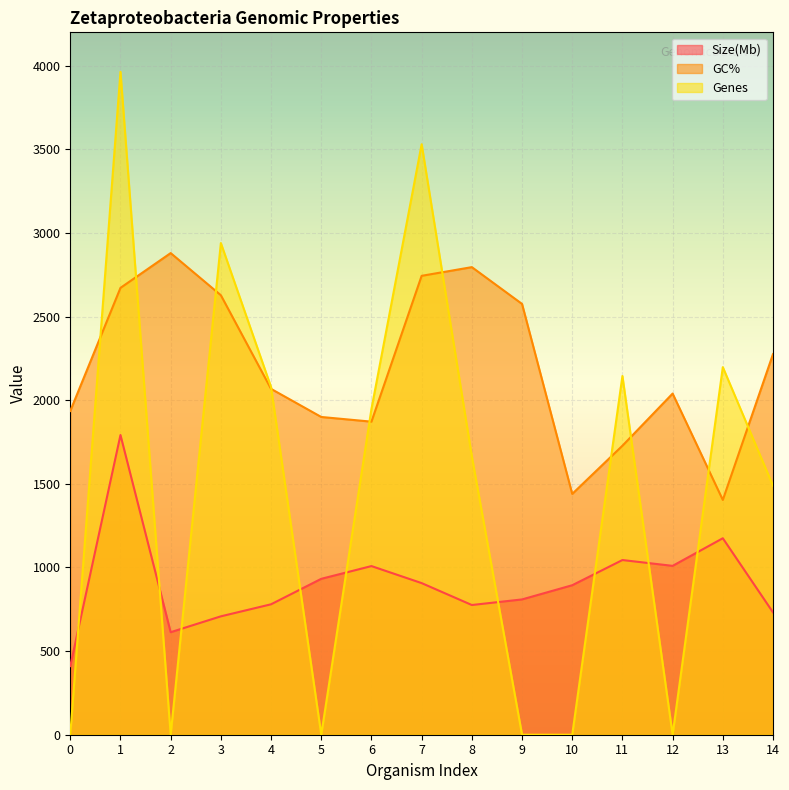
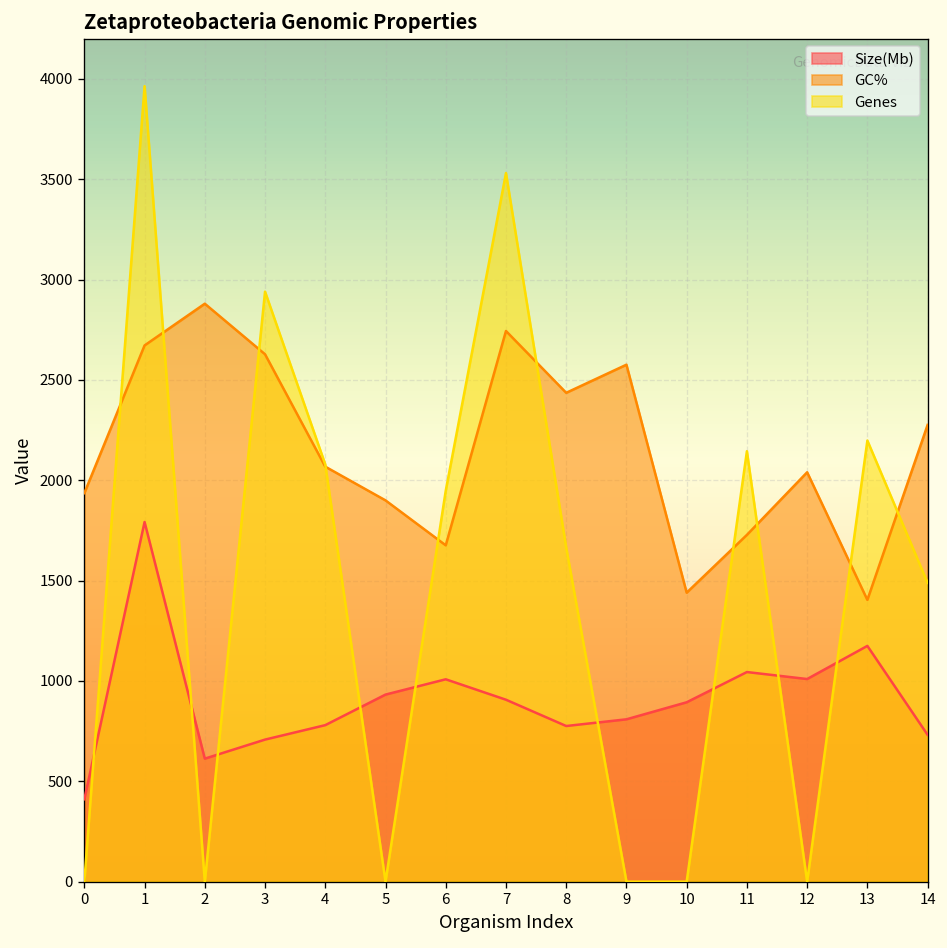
GC%, 6: 1870 -> 1680
GC%, 8: 2800 -> 2440
